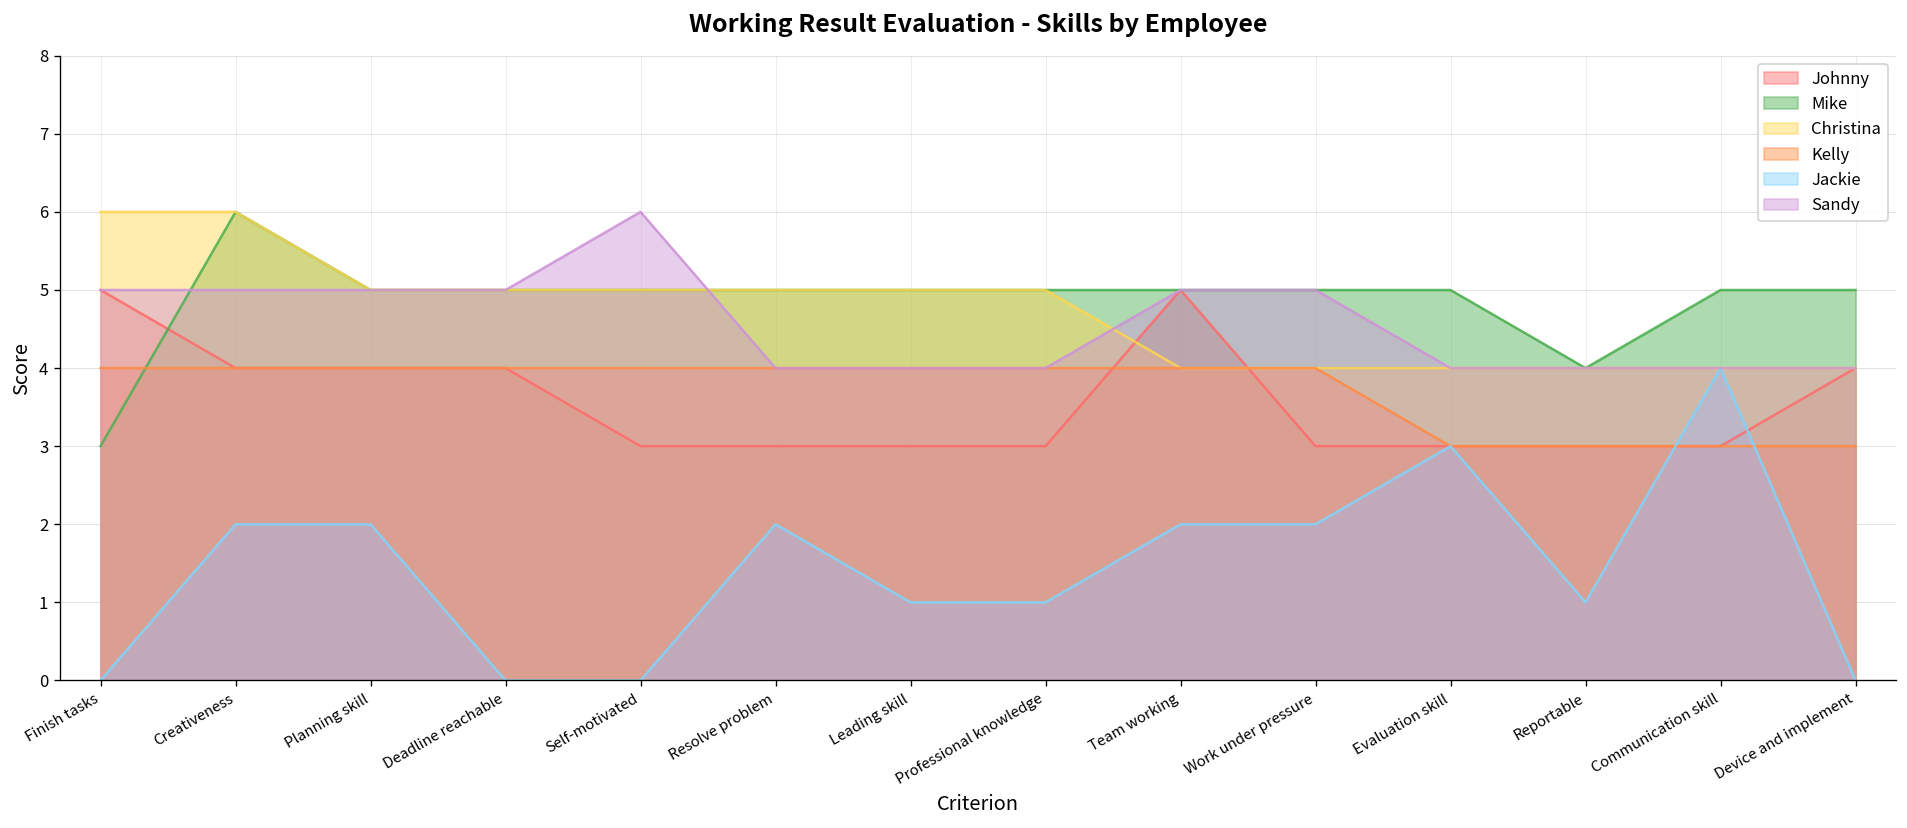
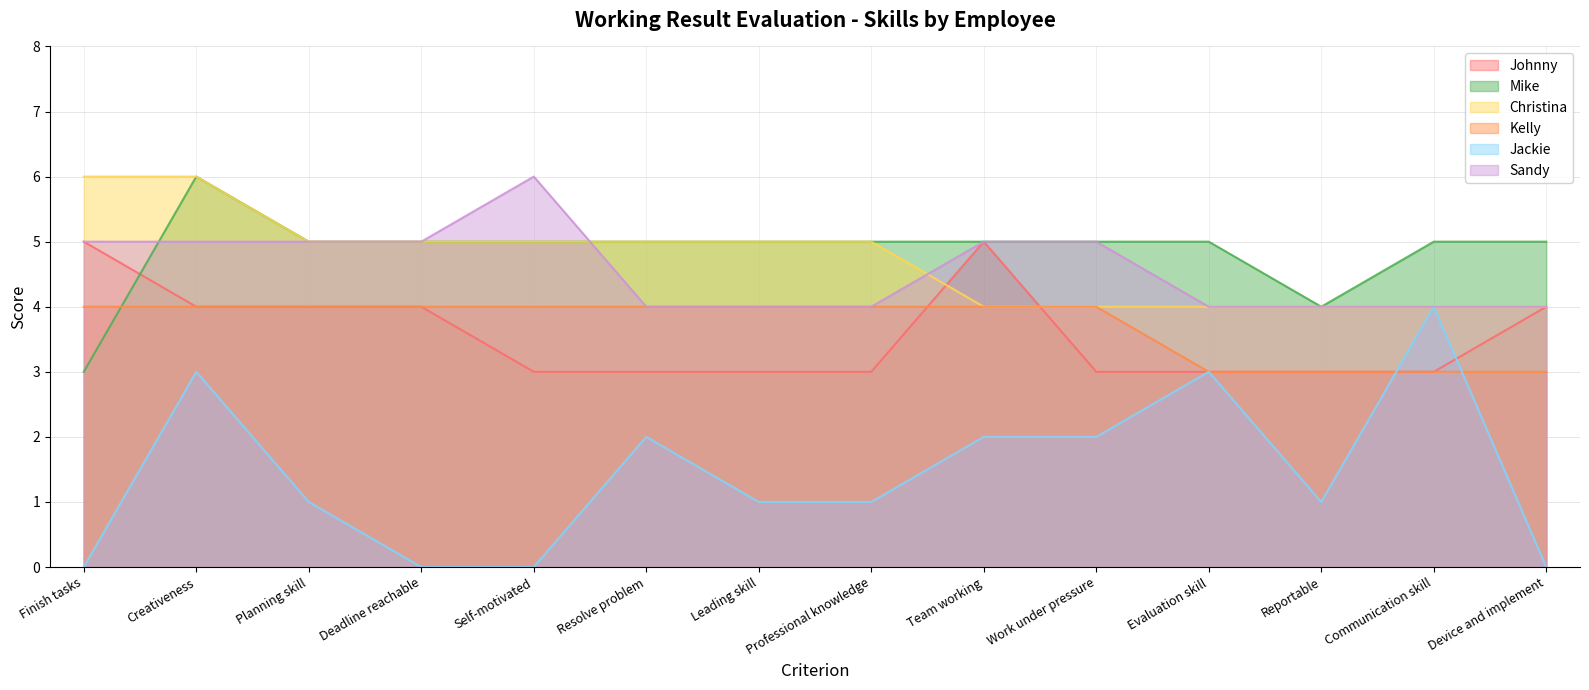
Jackie, Creativeness: 2 -> 3
Jackie, Planning skill: 2 -> 1
